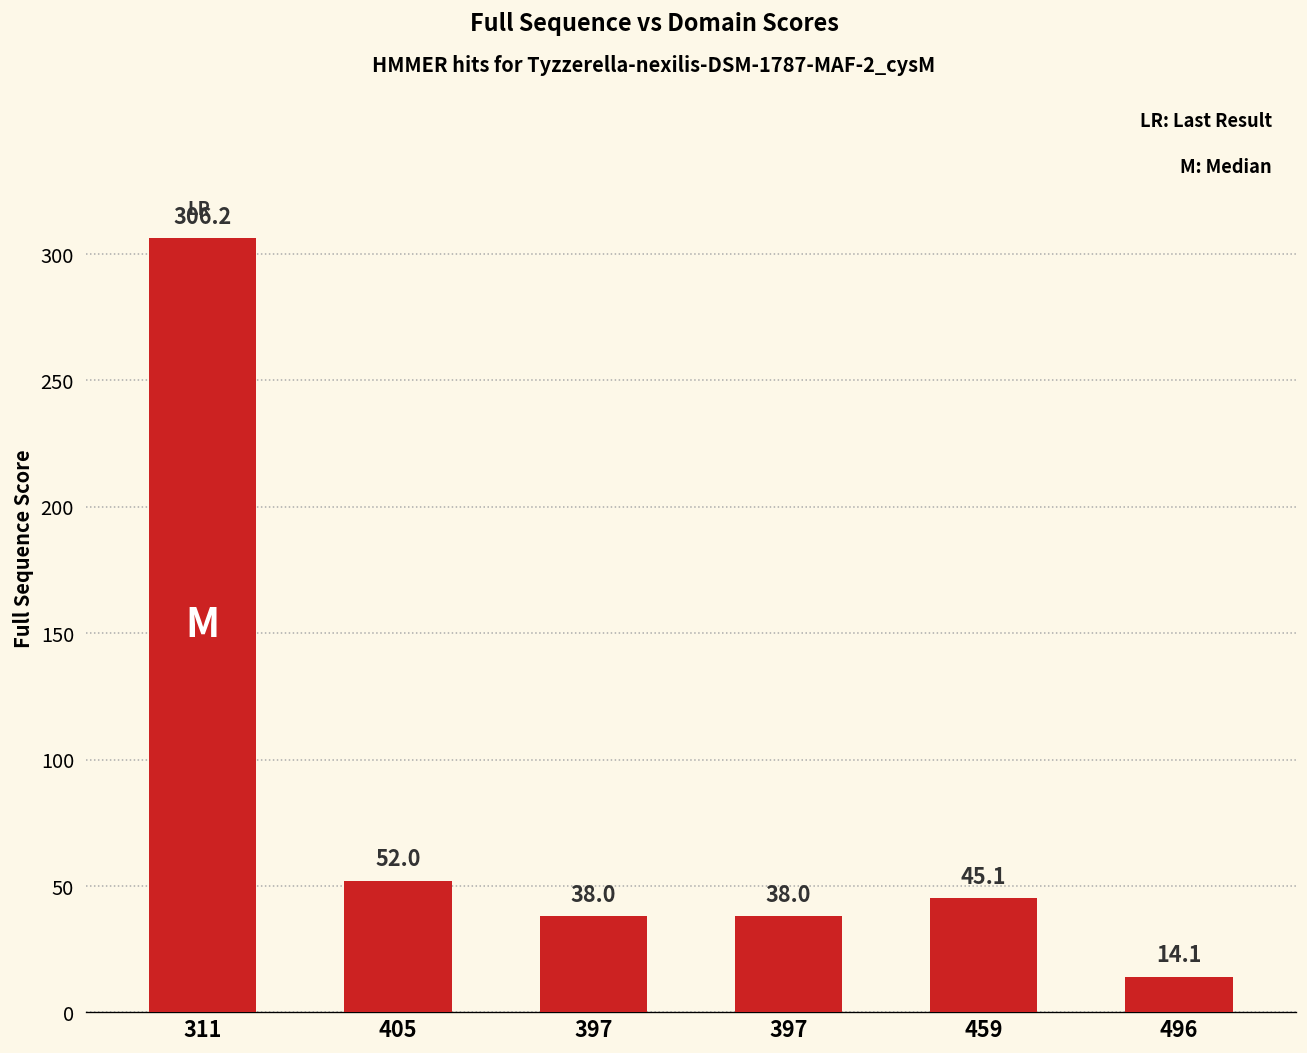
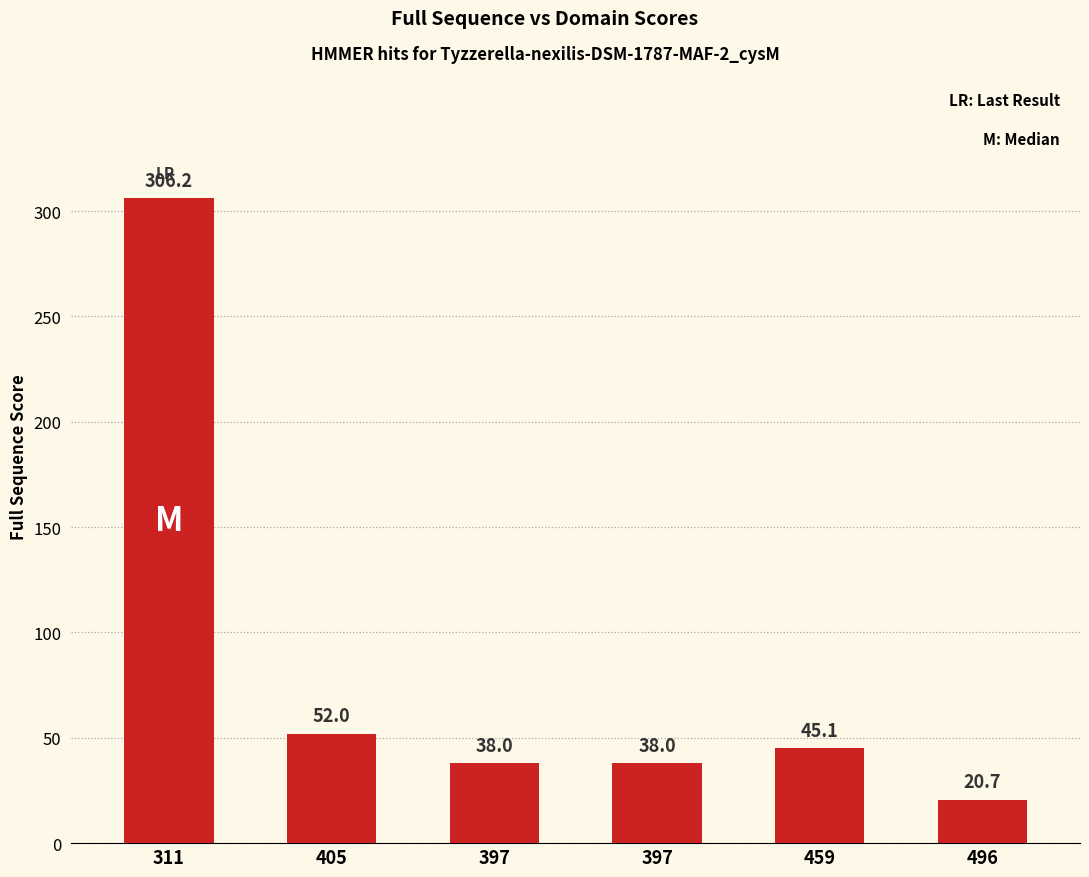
496: 14.1 -> 20.7
